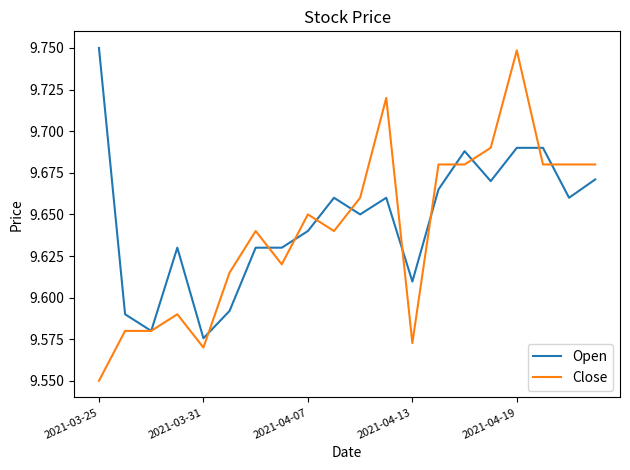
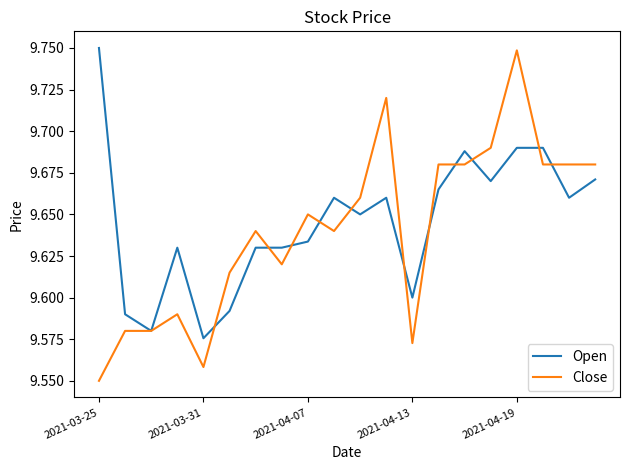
Close, 2021-03-31: 9.570 -> 9.558
Open, 2021-04-07: 9.640 -> 9.634
Open, 2021-04-13: 9.610 -> 9.600
